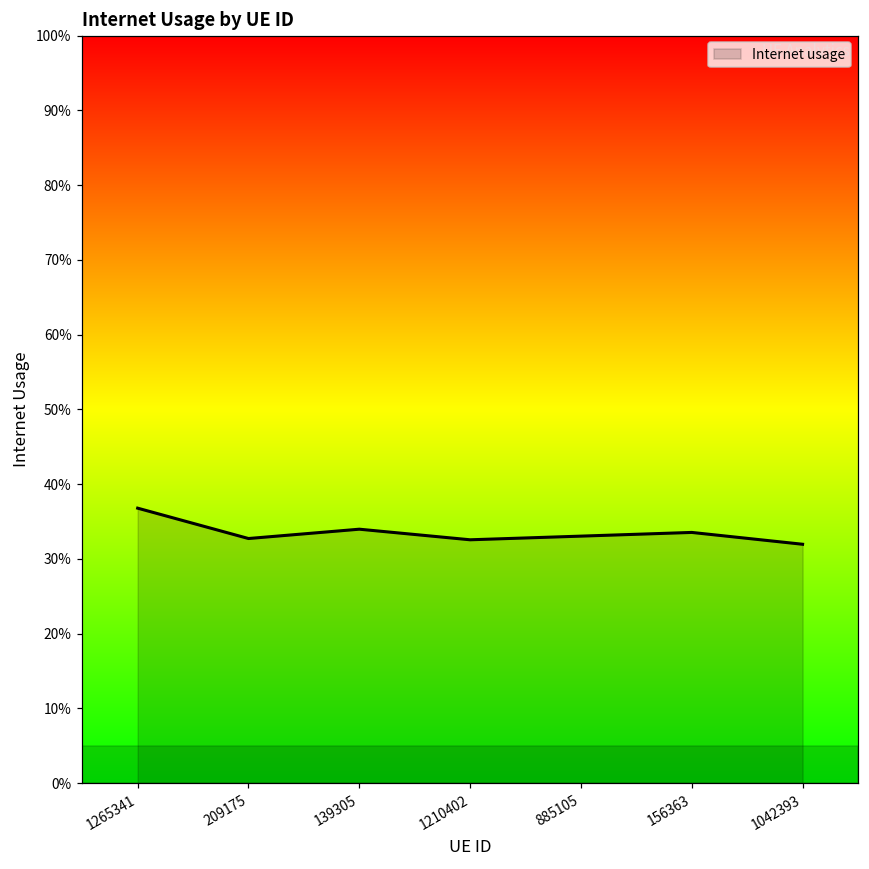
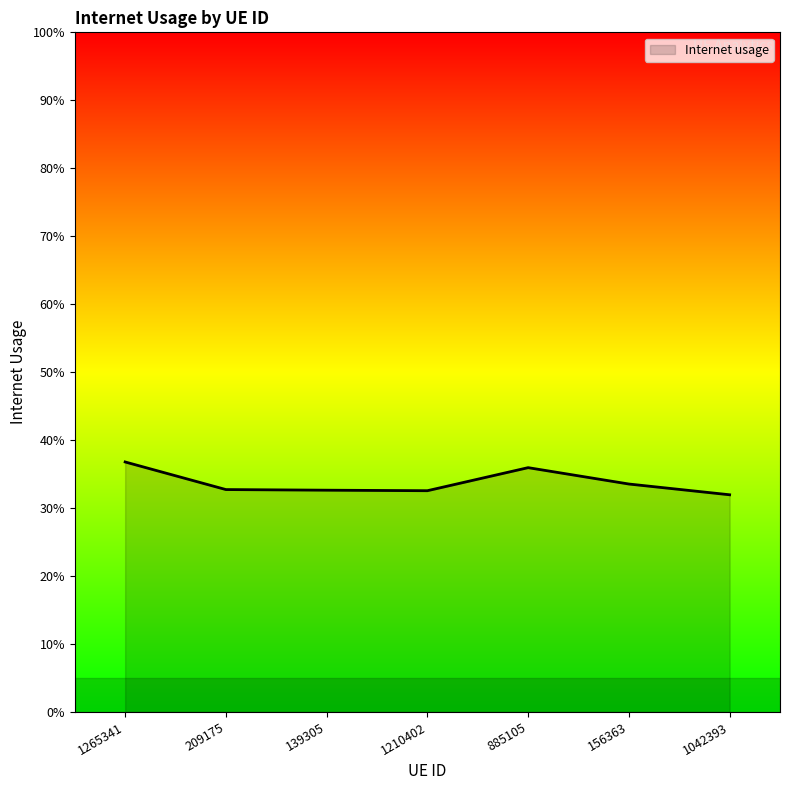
139305: 34% -> 33%
885105: 33% -> 36%
